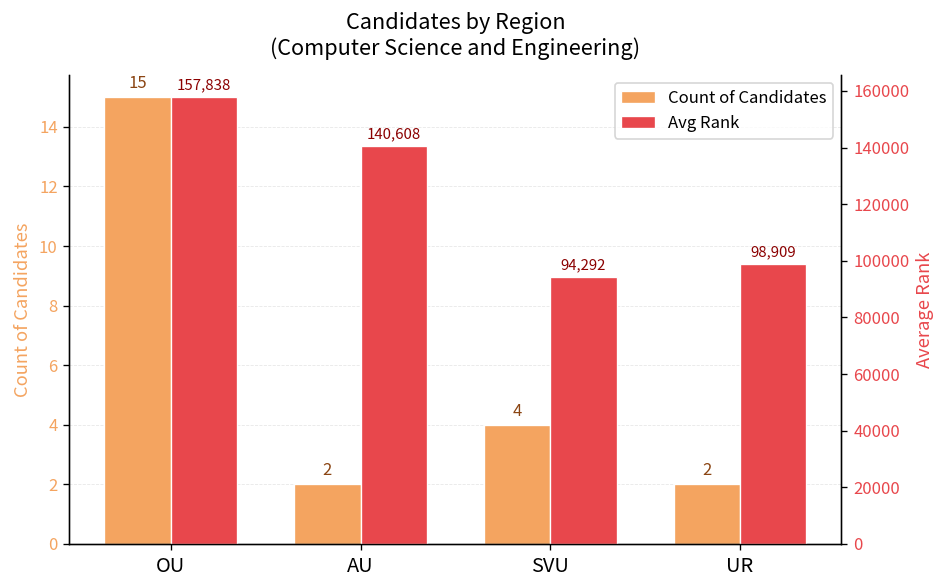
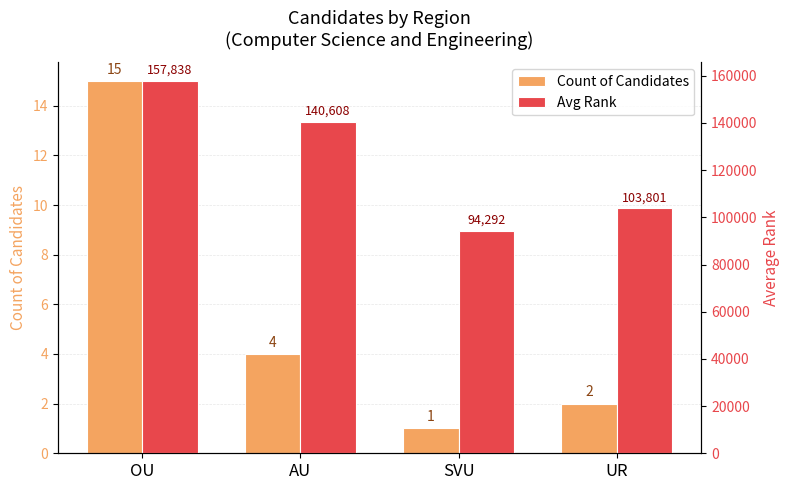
Count of Candidates, AU: 2 -> 4
Count of Candidates, SVU: 4 -> 1
Avg Rank, UR: 98,909 -> 103,801
